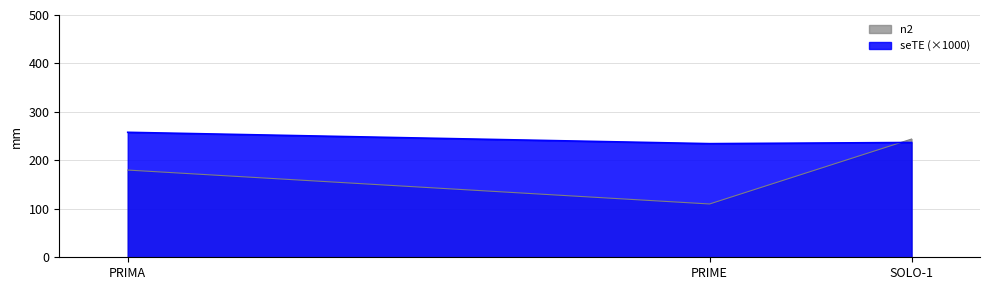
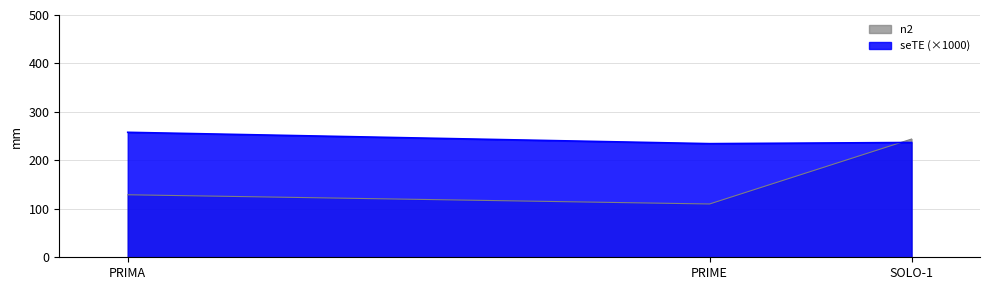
n2, PRIMA: 180 -> 130
